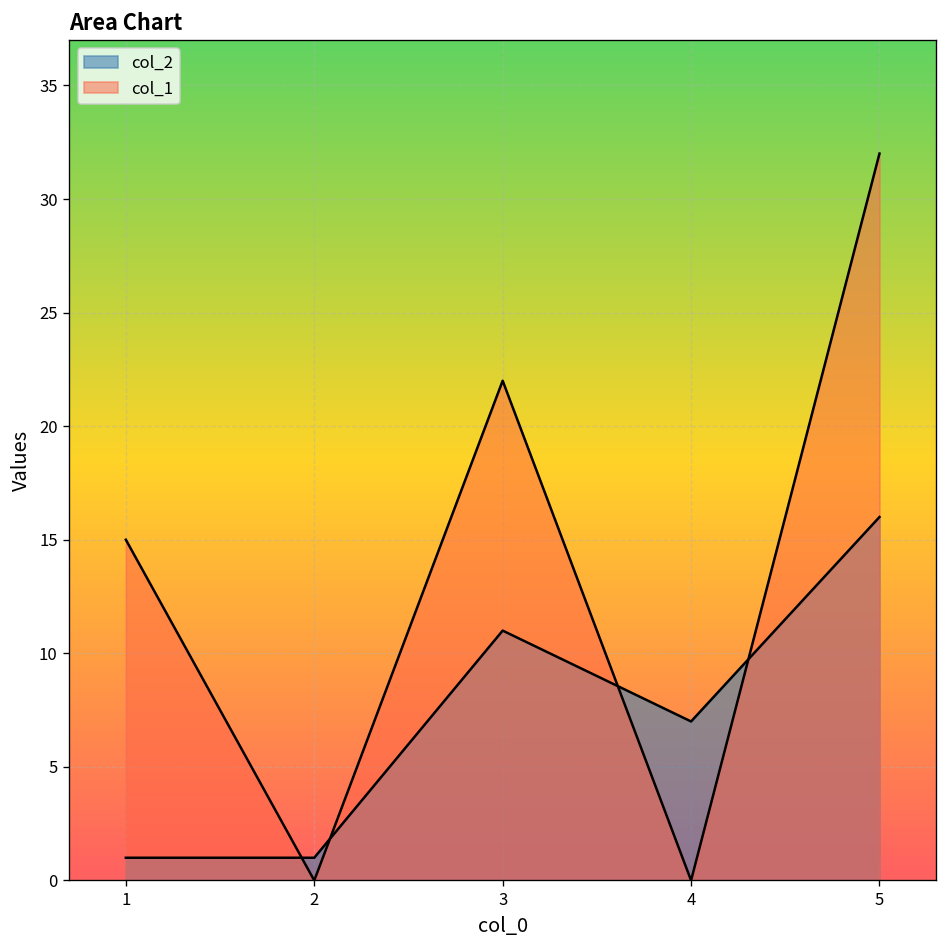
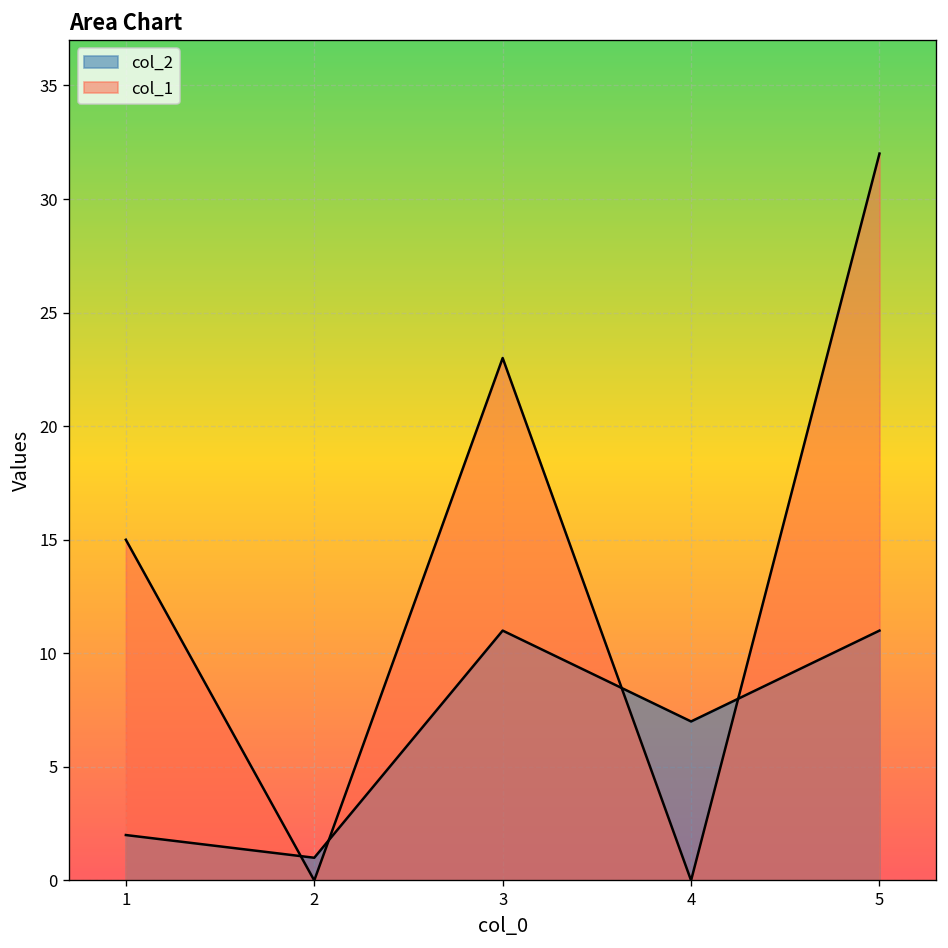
col_2, 1: 1 -> 2
col_1, 3: 22 -> 23
col_2, 5: 16 -> 11
